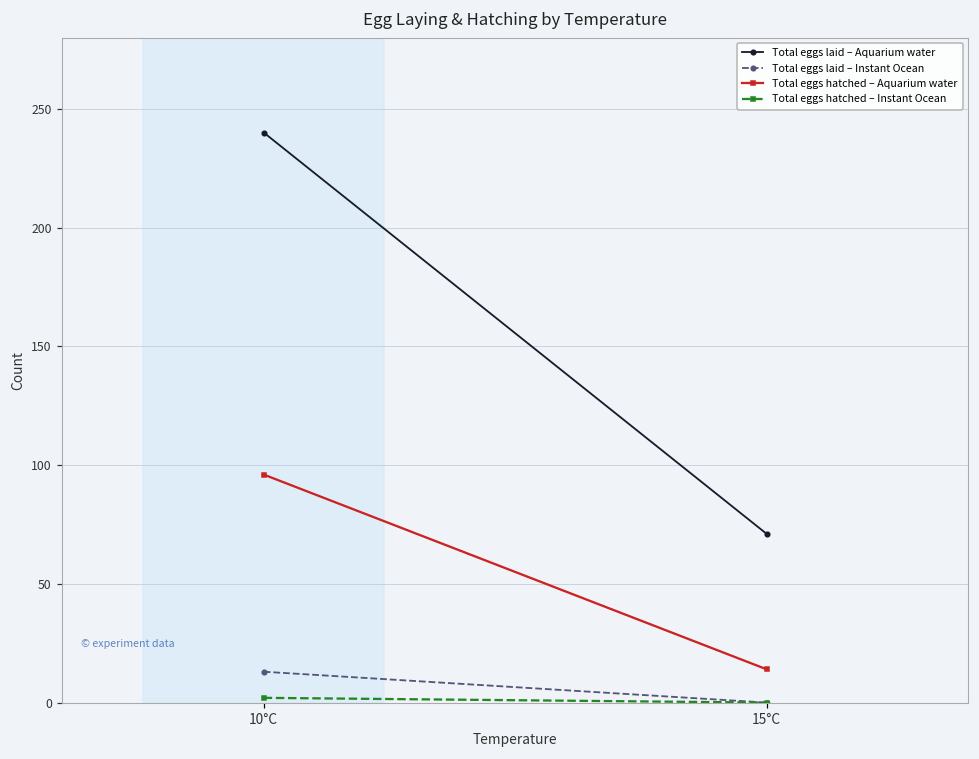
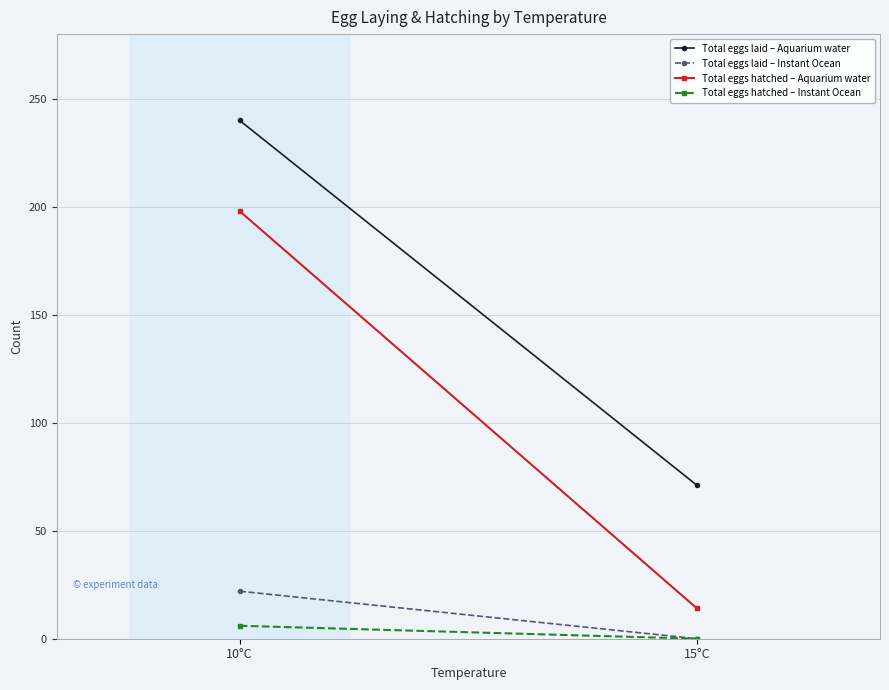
Total eggs laid – Instant Ocean, 10°C: 13 -> 22
Total eggs hatched – Aquarium water, 10°C: 96 -> 198
Total eggs hatched – Instant Ocean, 10°C: 2 -> 6
